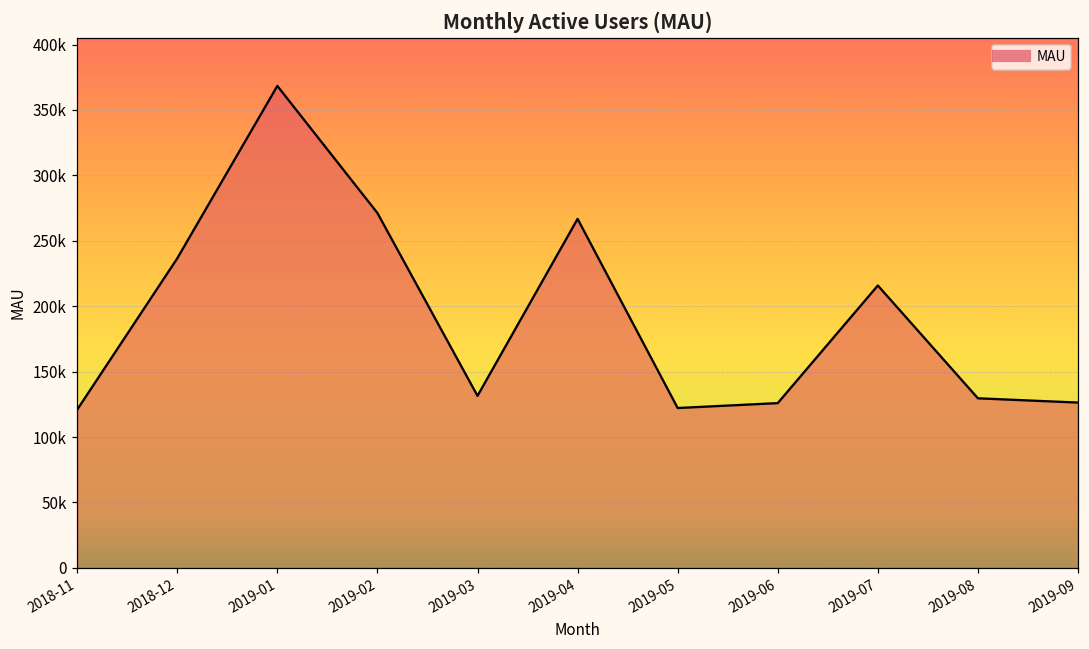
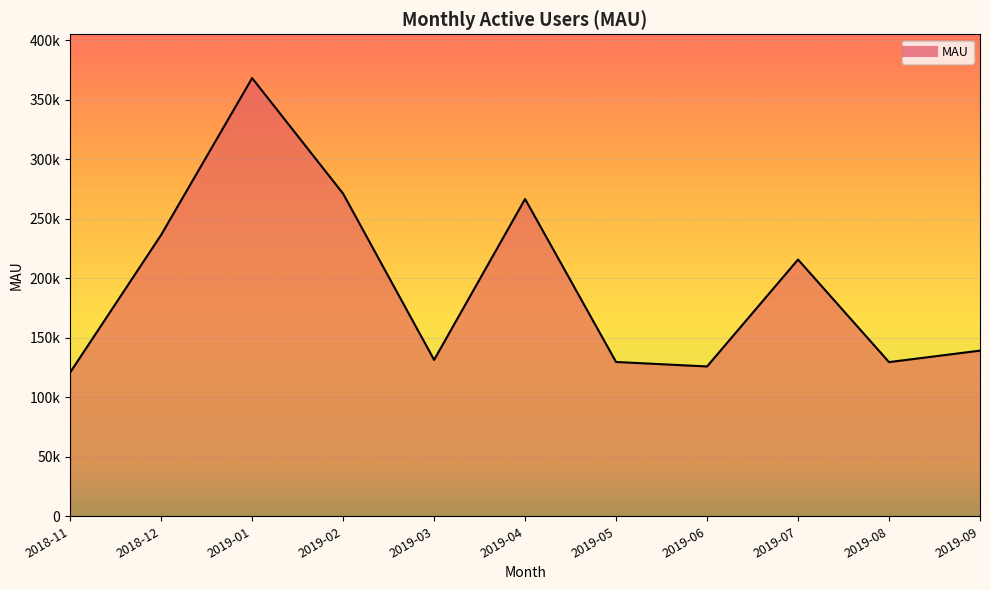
2019-05: 122000 -> 130000
2019-09: 126000 -> 139000
